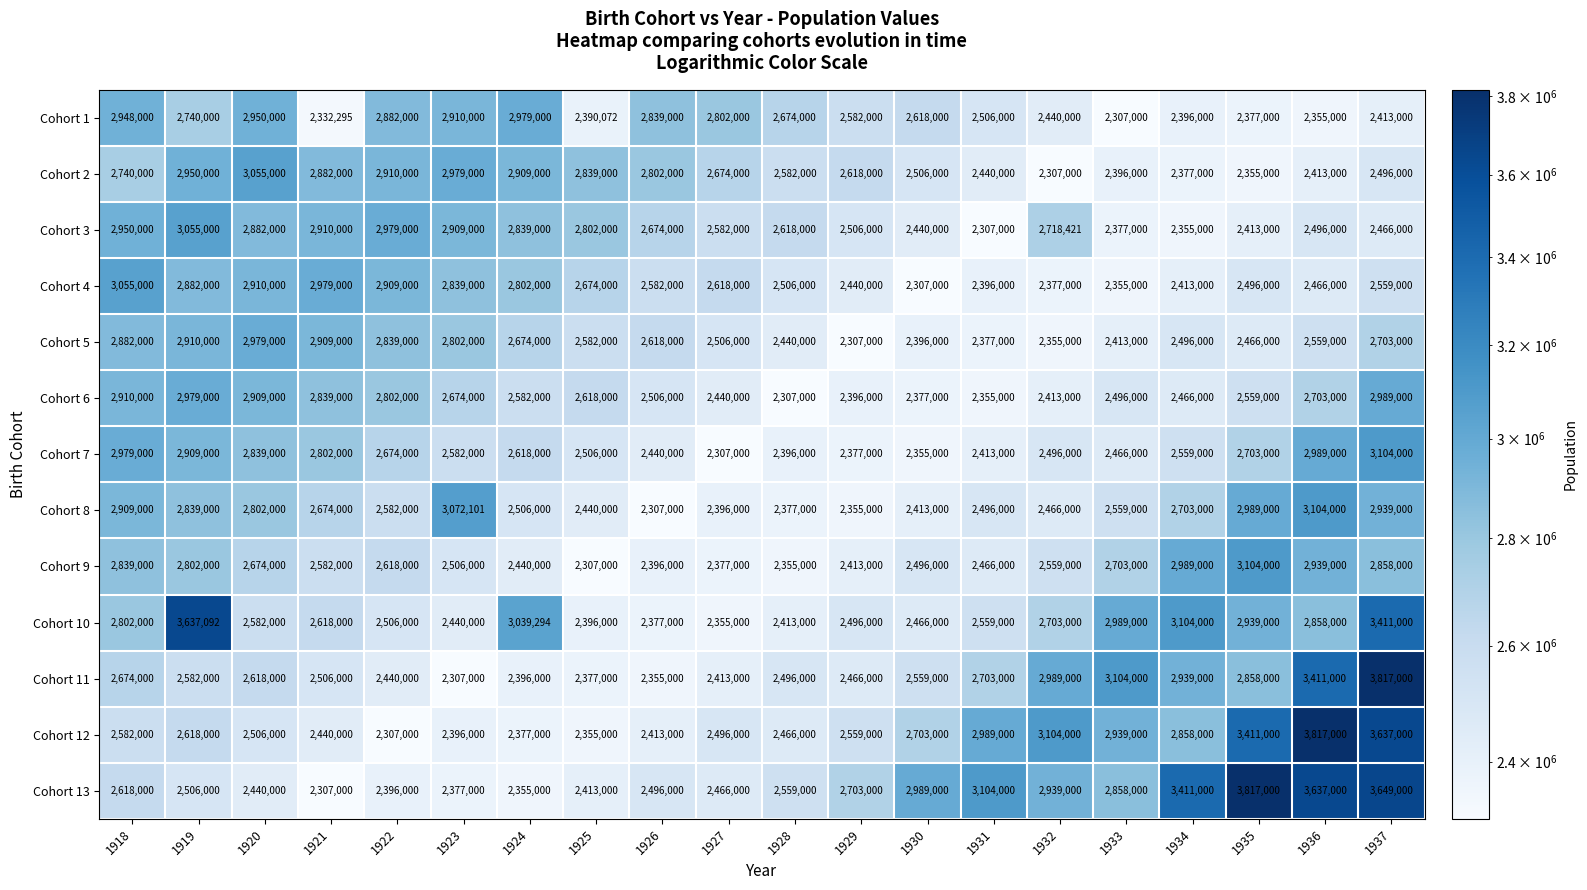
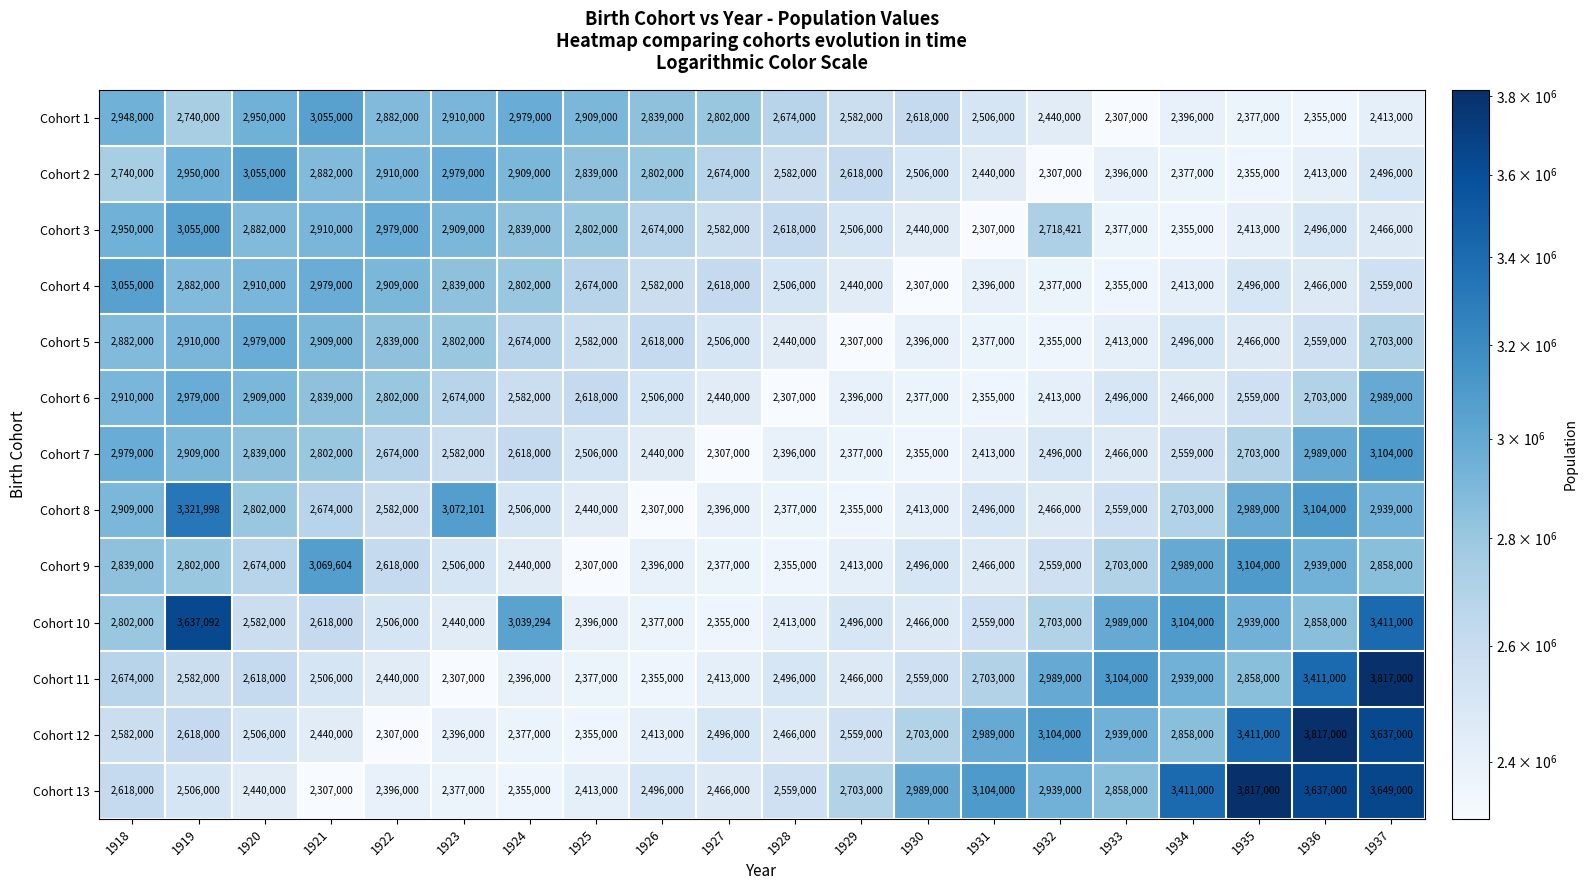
Cohort 1, 1921: 2,332,295 -> 3,055,000
Cohort 1, 1925: 2,390,072 -> 2,909,000
Cohort 8, 1919: 2,839,000 -> 3,321,998
Cohort 9, 1921: 2,582,000 -> 3,069,604
